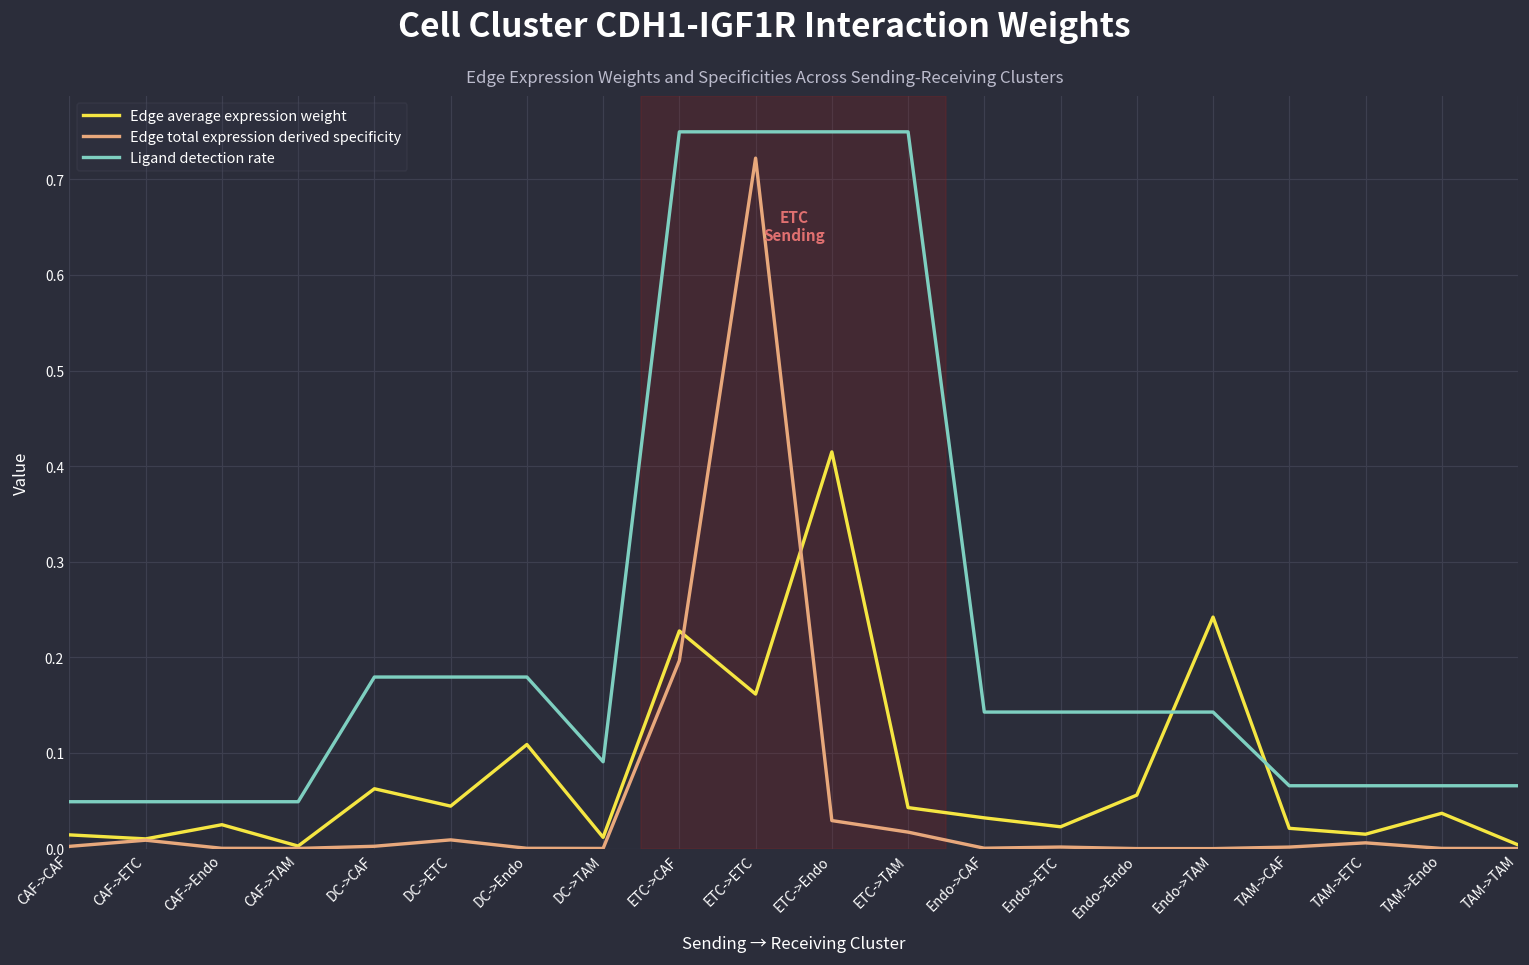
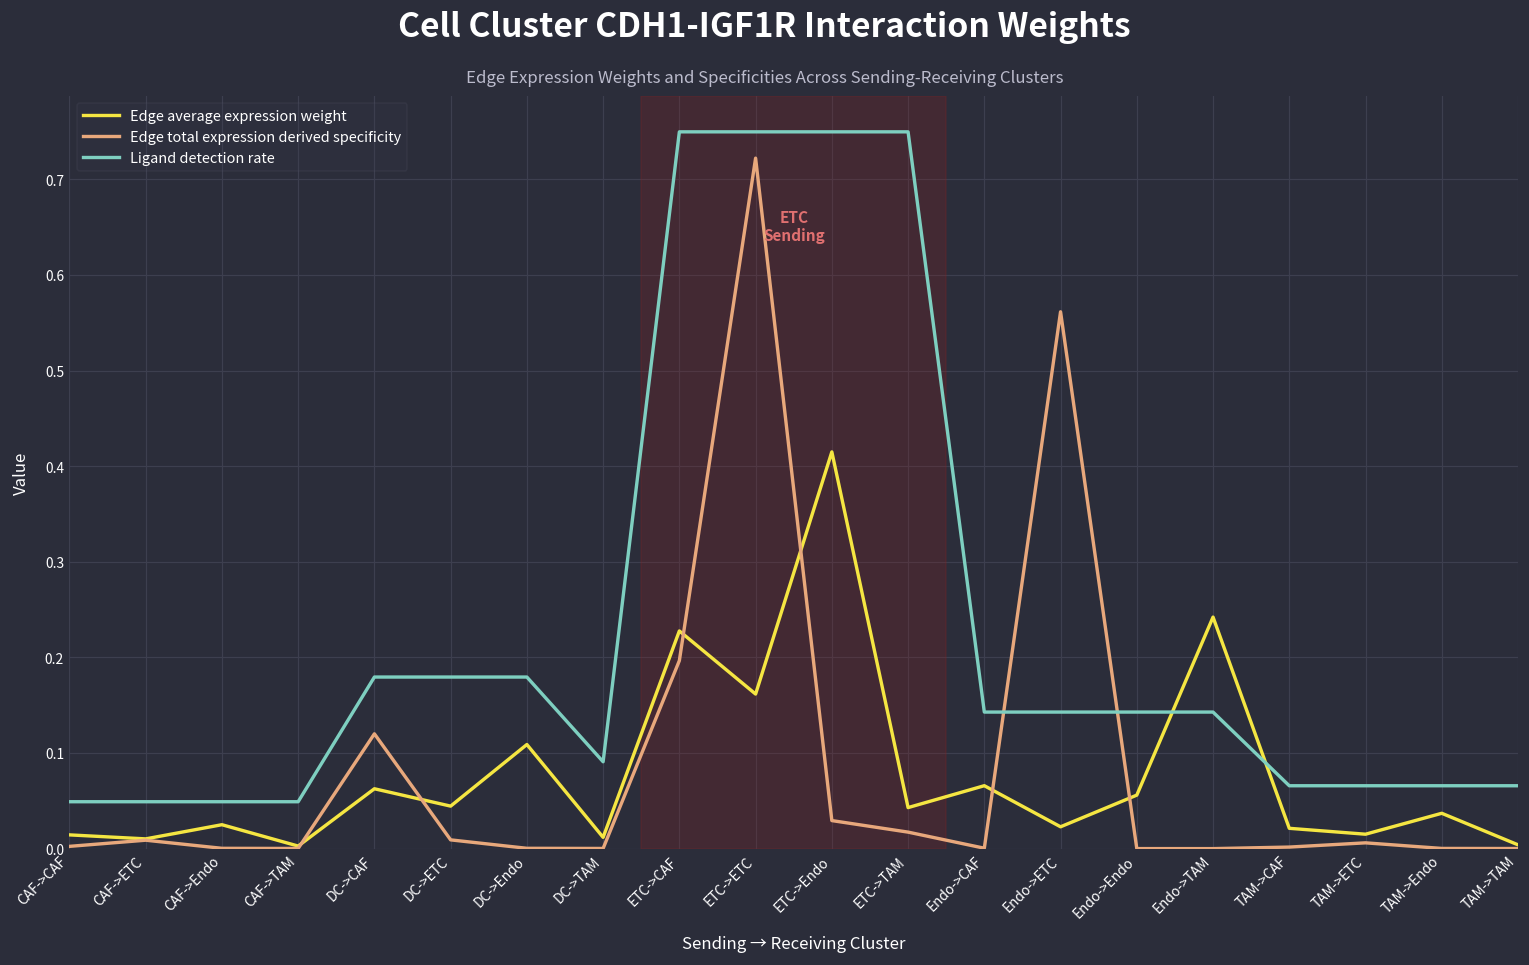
Edge total expression derived specificity, DC->CAF: 0.00 -> 0.12
Edge average expression weight, Endo->CAF: 0.03 -> 0.07
Edge total expression derived specificity, Endo->ETC: 0.00 -> 0.56
